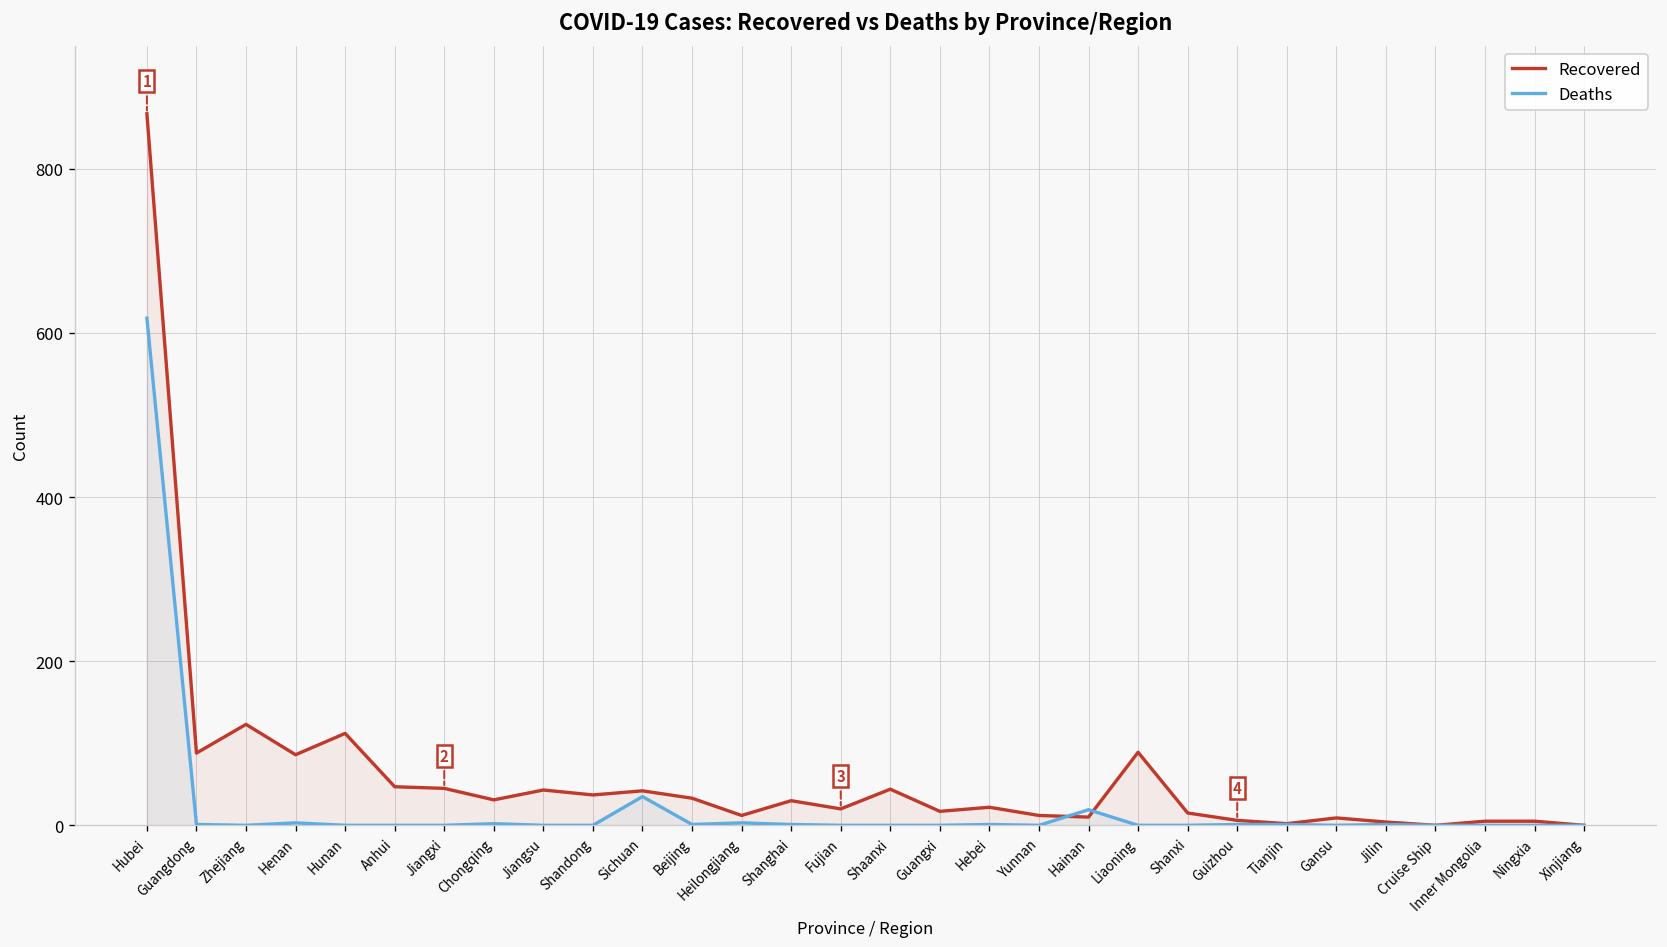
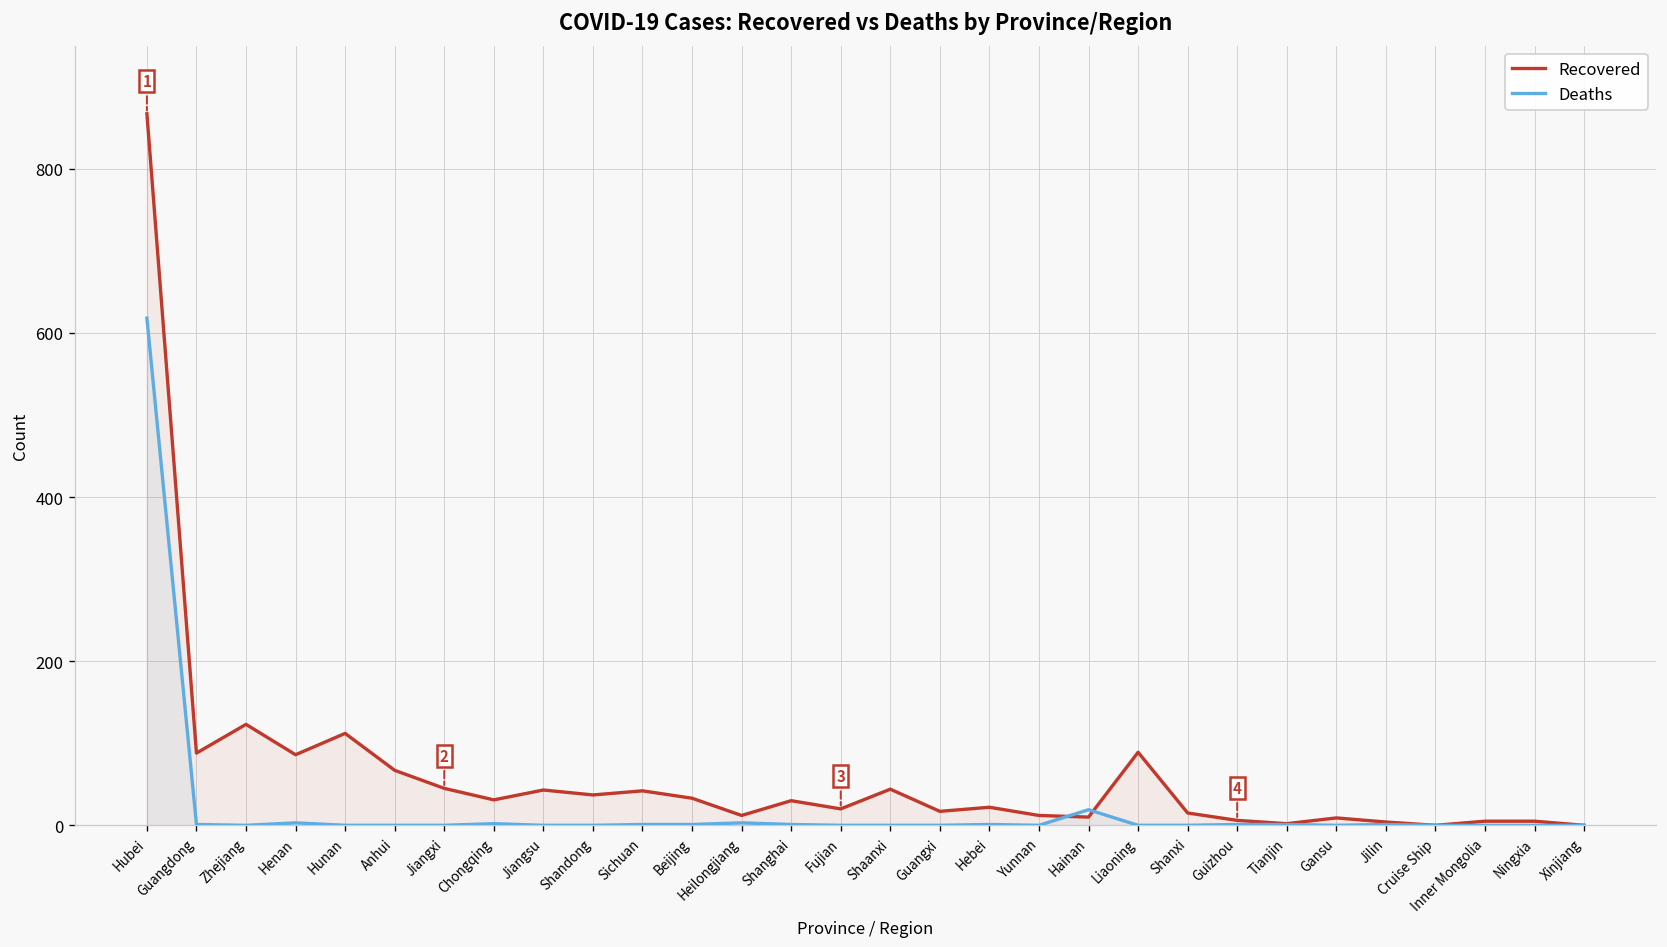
Recovered, Anhui: 50 -> 70
Deaths, Sichuan: 40 -> 0
